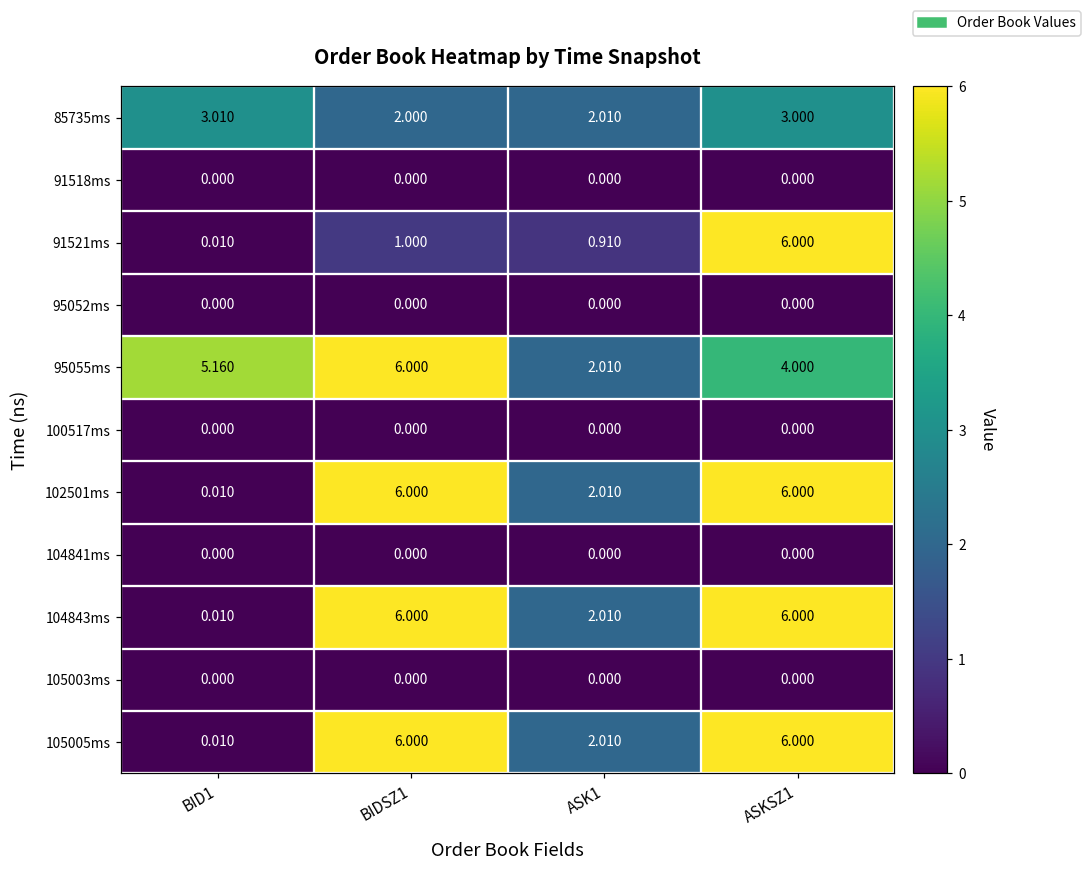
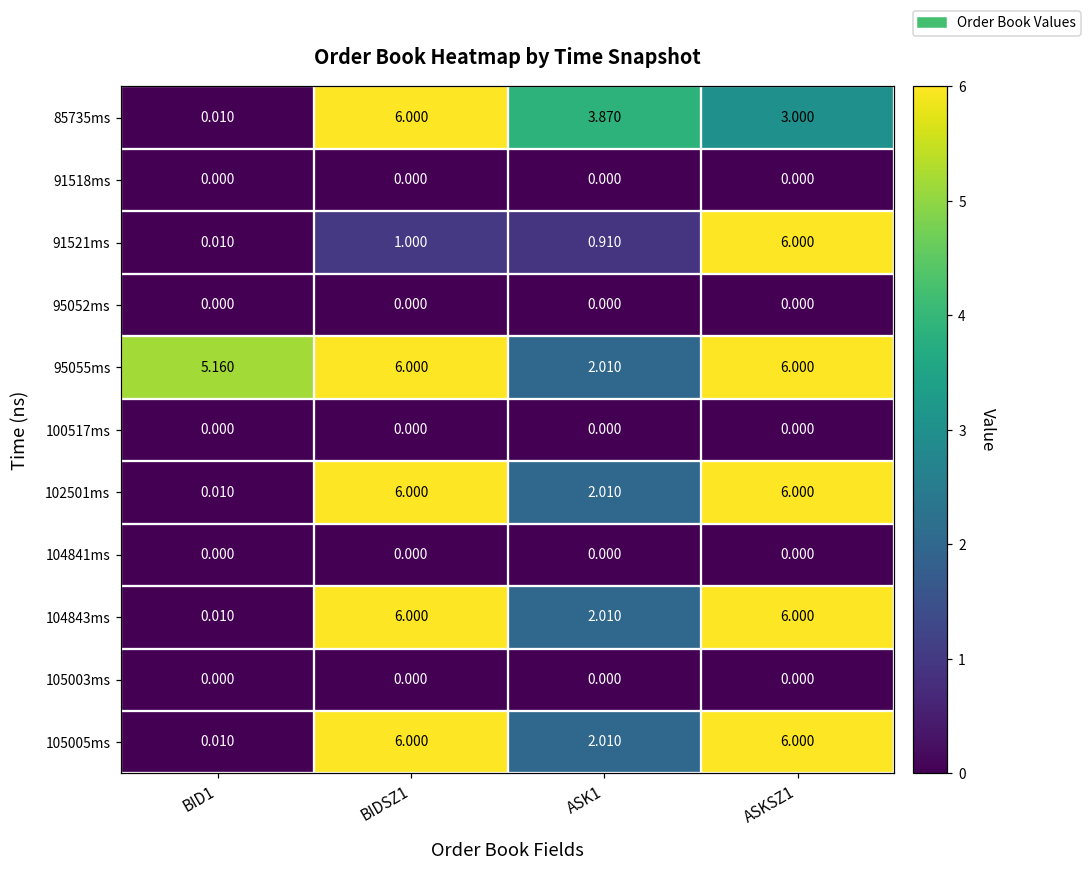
85735ms, BID1: 3.010 -> 0.010
85735ms, BIDSZ1: 2.000 -> 6.000
85735ms, ASK1: 2.010 -> 3.870
95055ms, ASKSZ1: 4.000 -> 6.000
